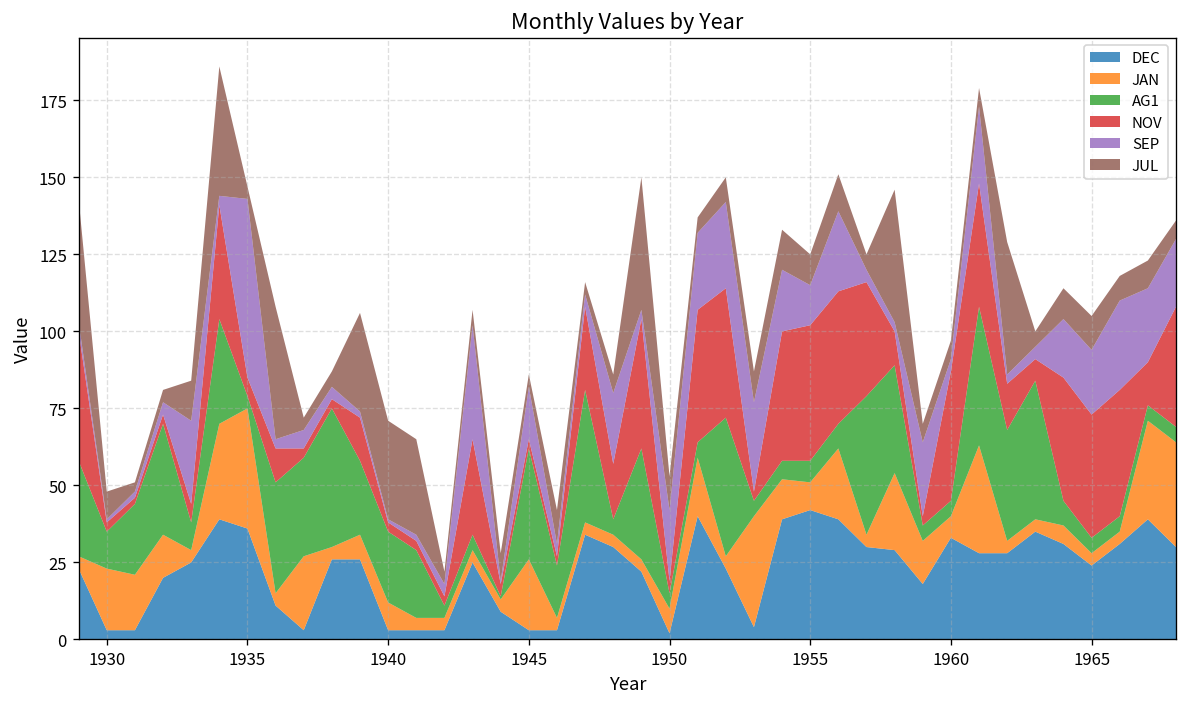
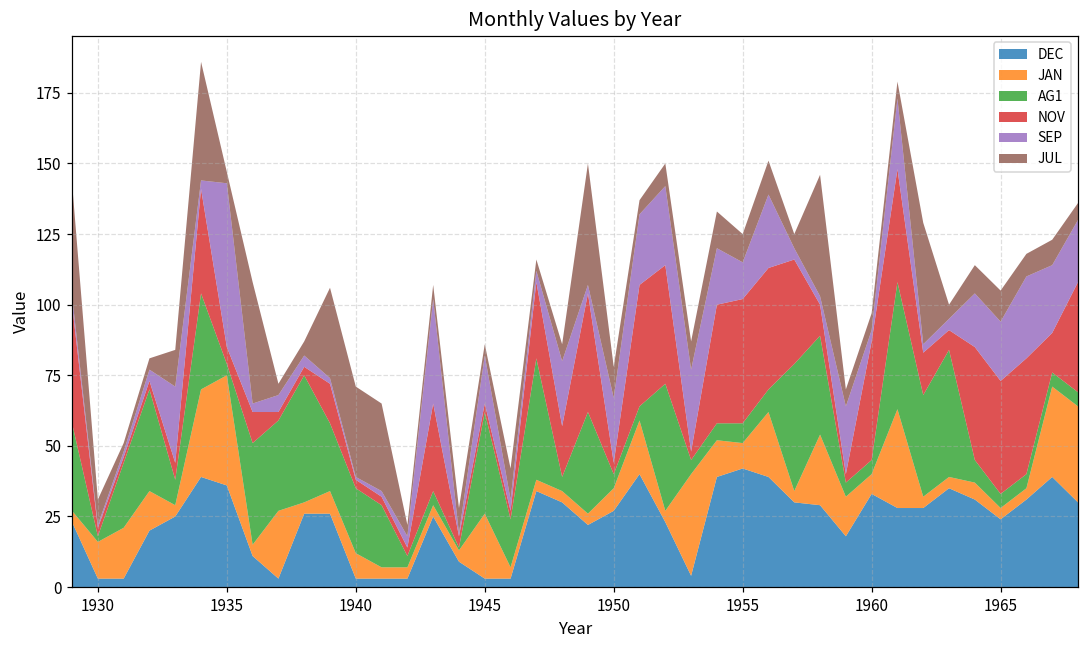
JAN, 1930: 20 -> 13
AG1, 1930: 12 -> 2
DEC, 1950: 2 -> 27
